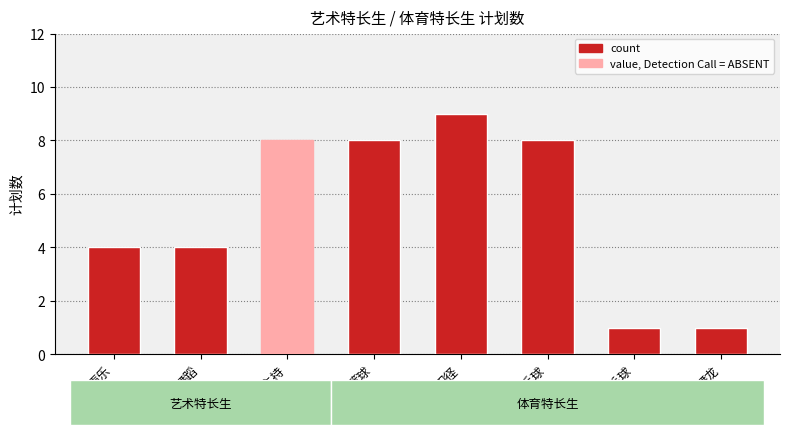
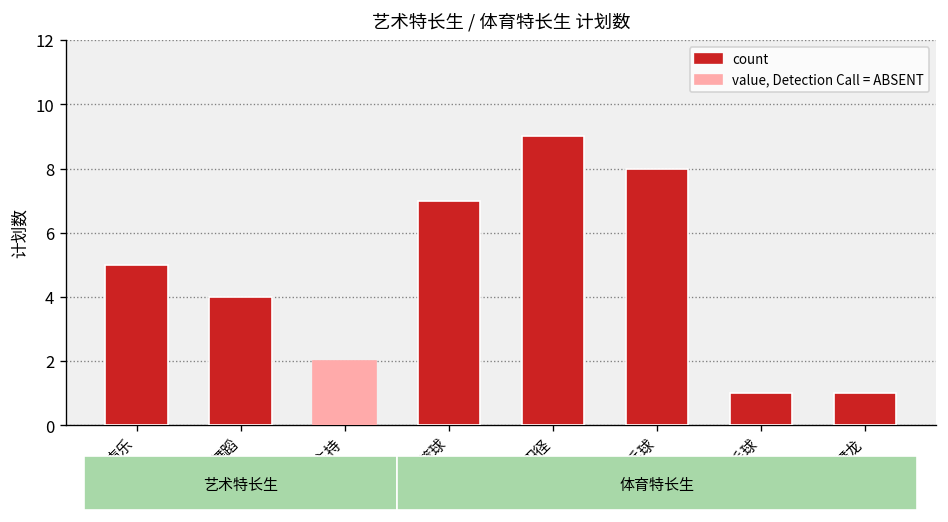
声乐: 4 -> 5
播音主持: 8 -> 2
篮球: 8 -> 7
